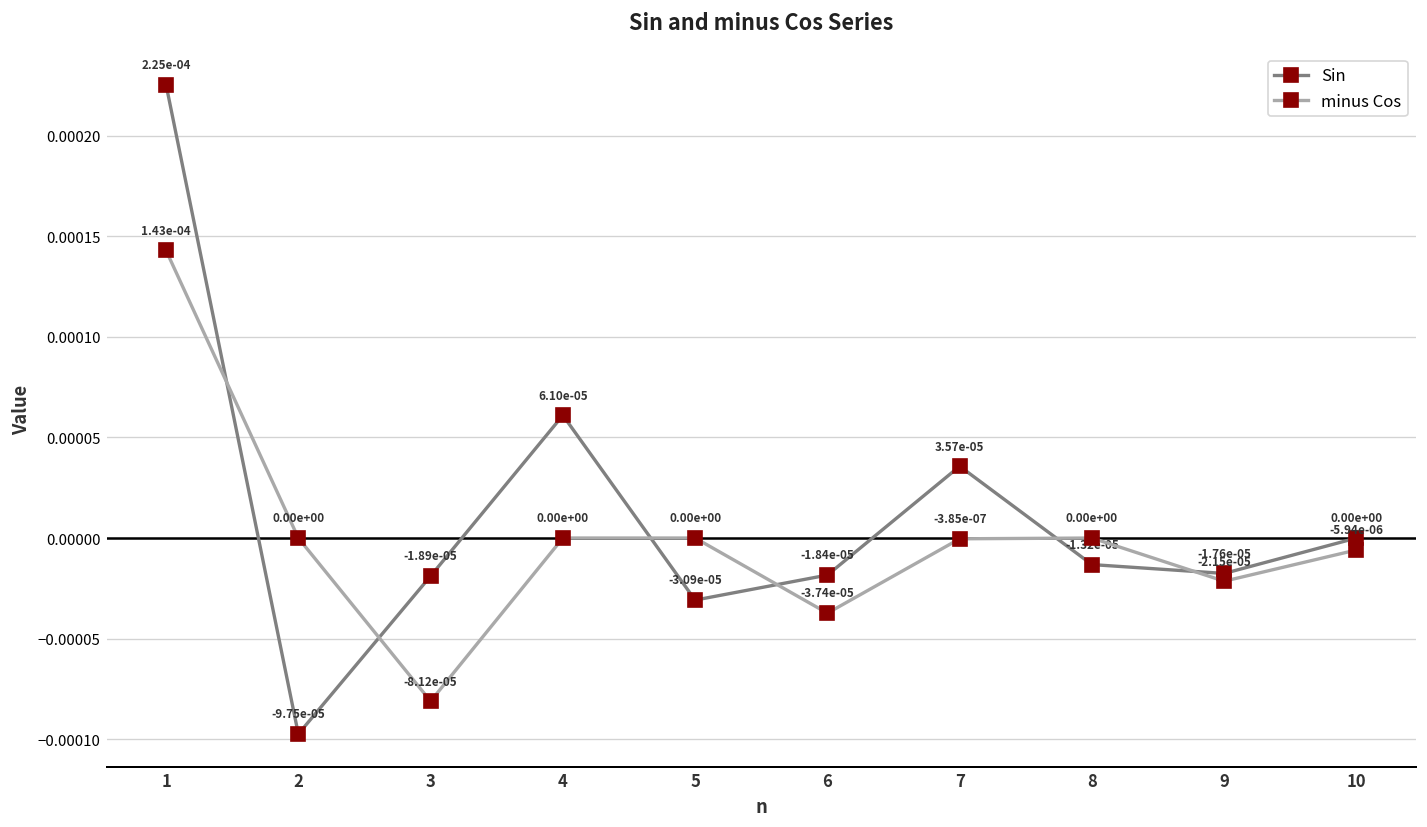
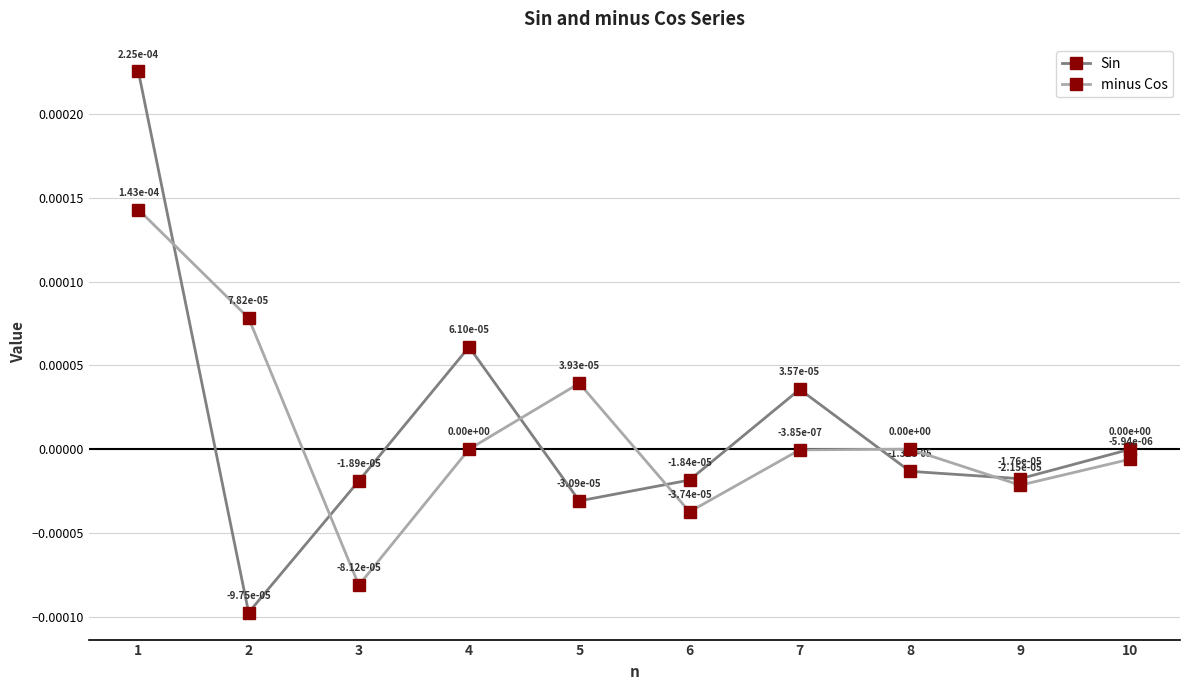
minus Cos, 2: 0.00e+00 -> 7.82e-05
minus Cos, 5: 0.00e+00 -> 3.93e-05
